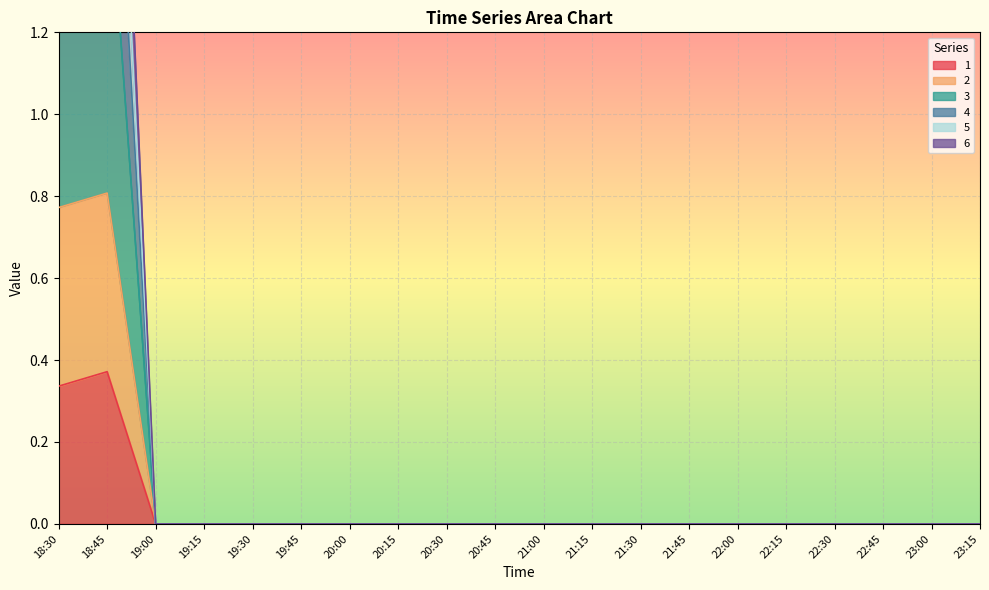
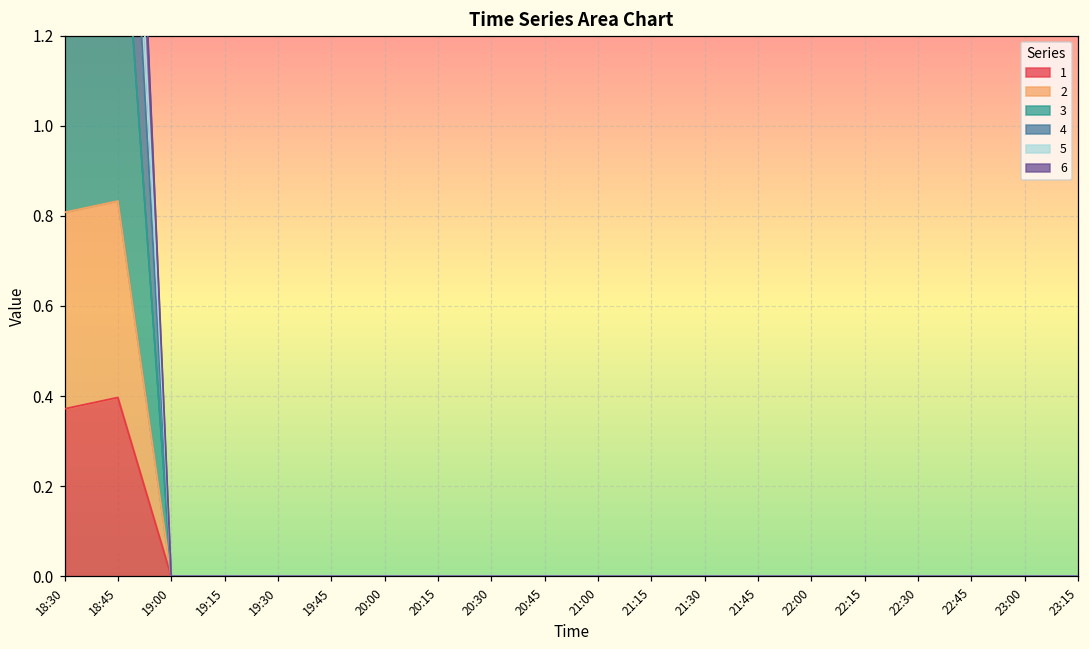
1, 18:30: 0.34 -> 0.37
1, 18:45: 0.37 -> 0.40
